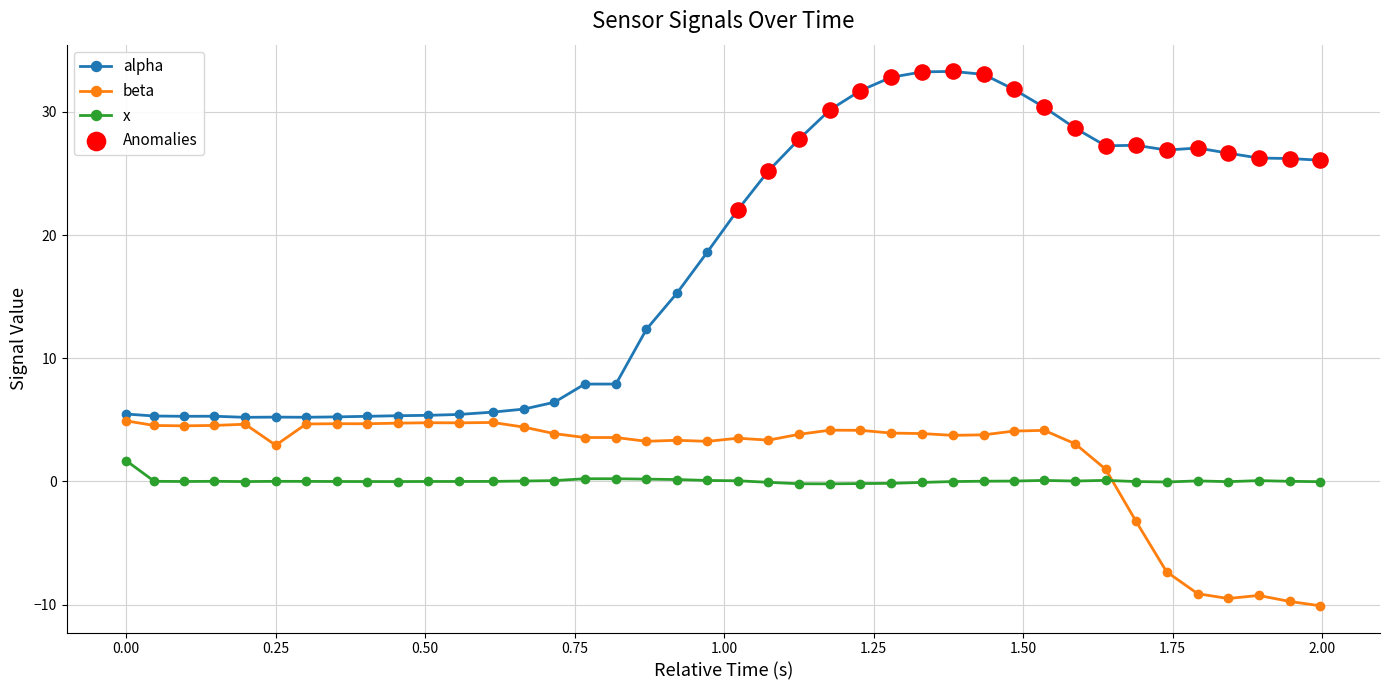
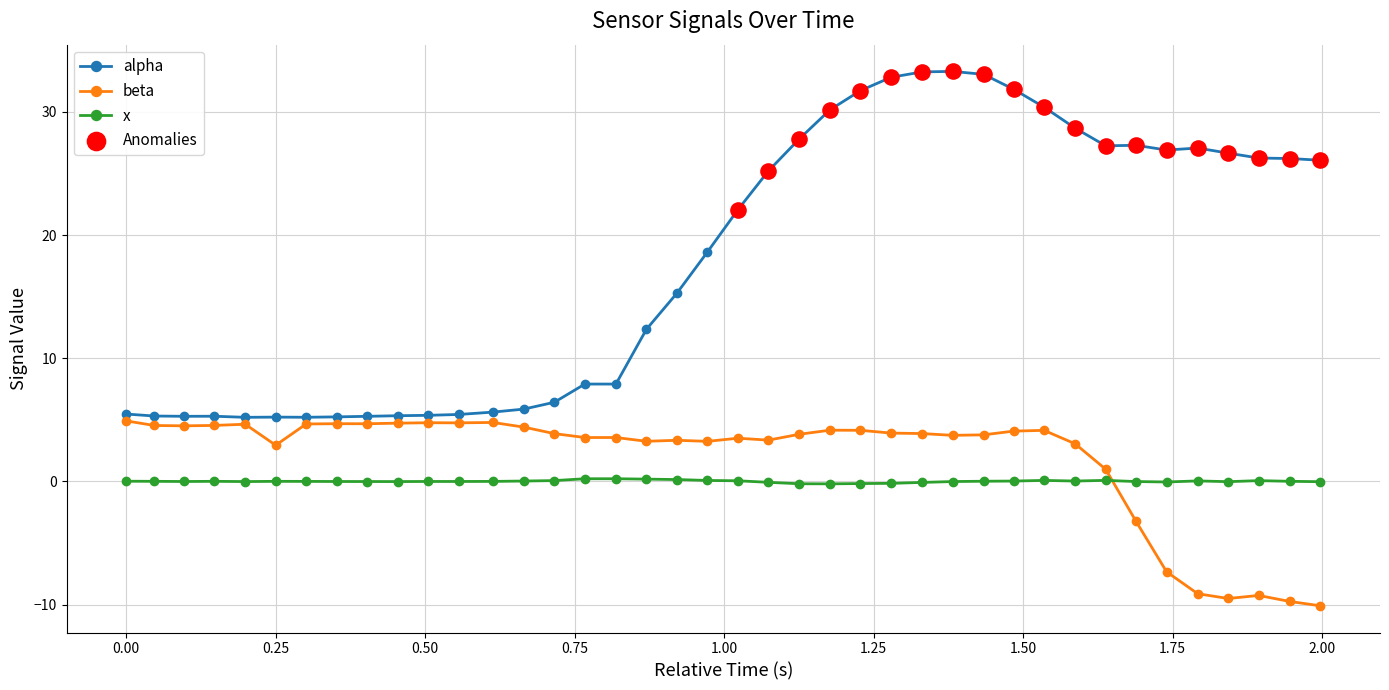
x, 0.00: 1.7 -> 0.0
